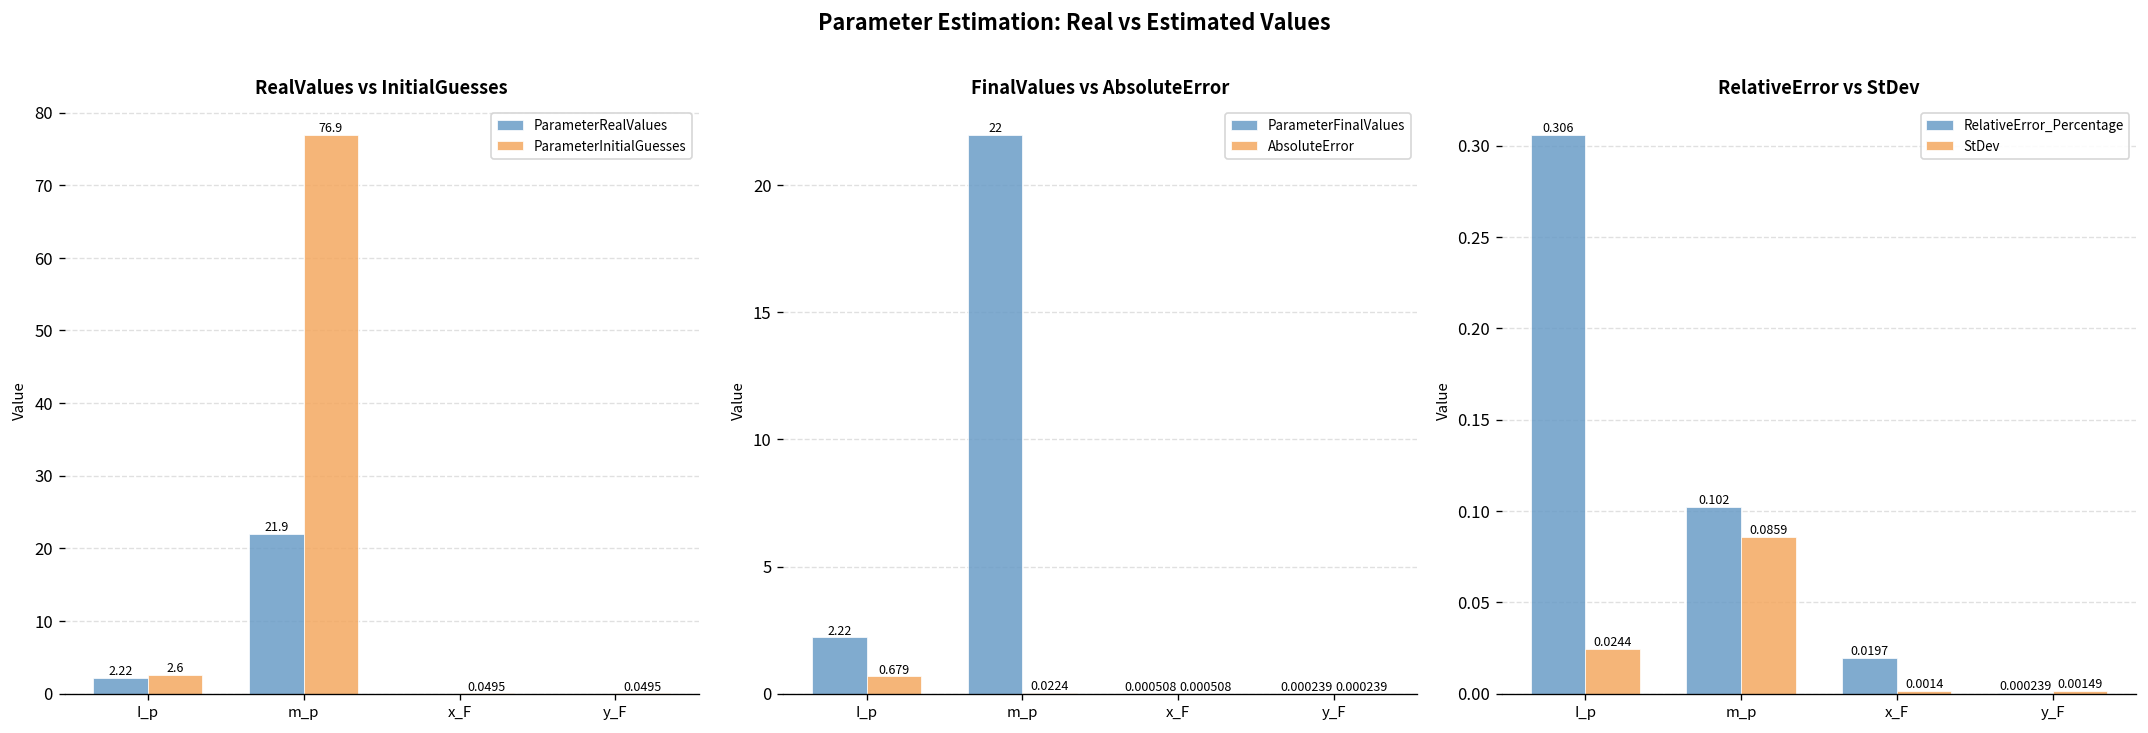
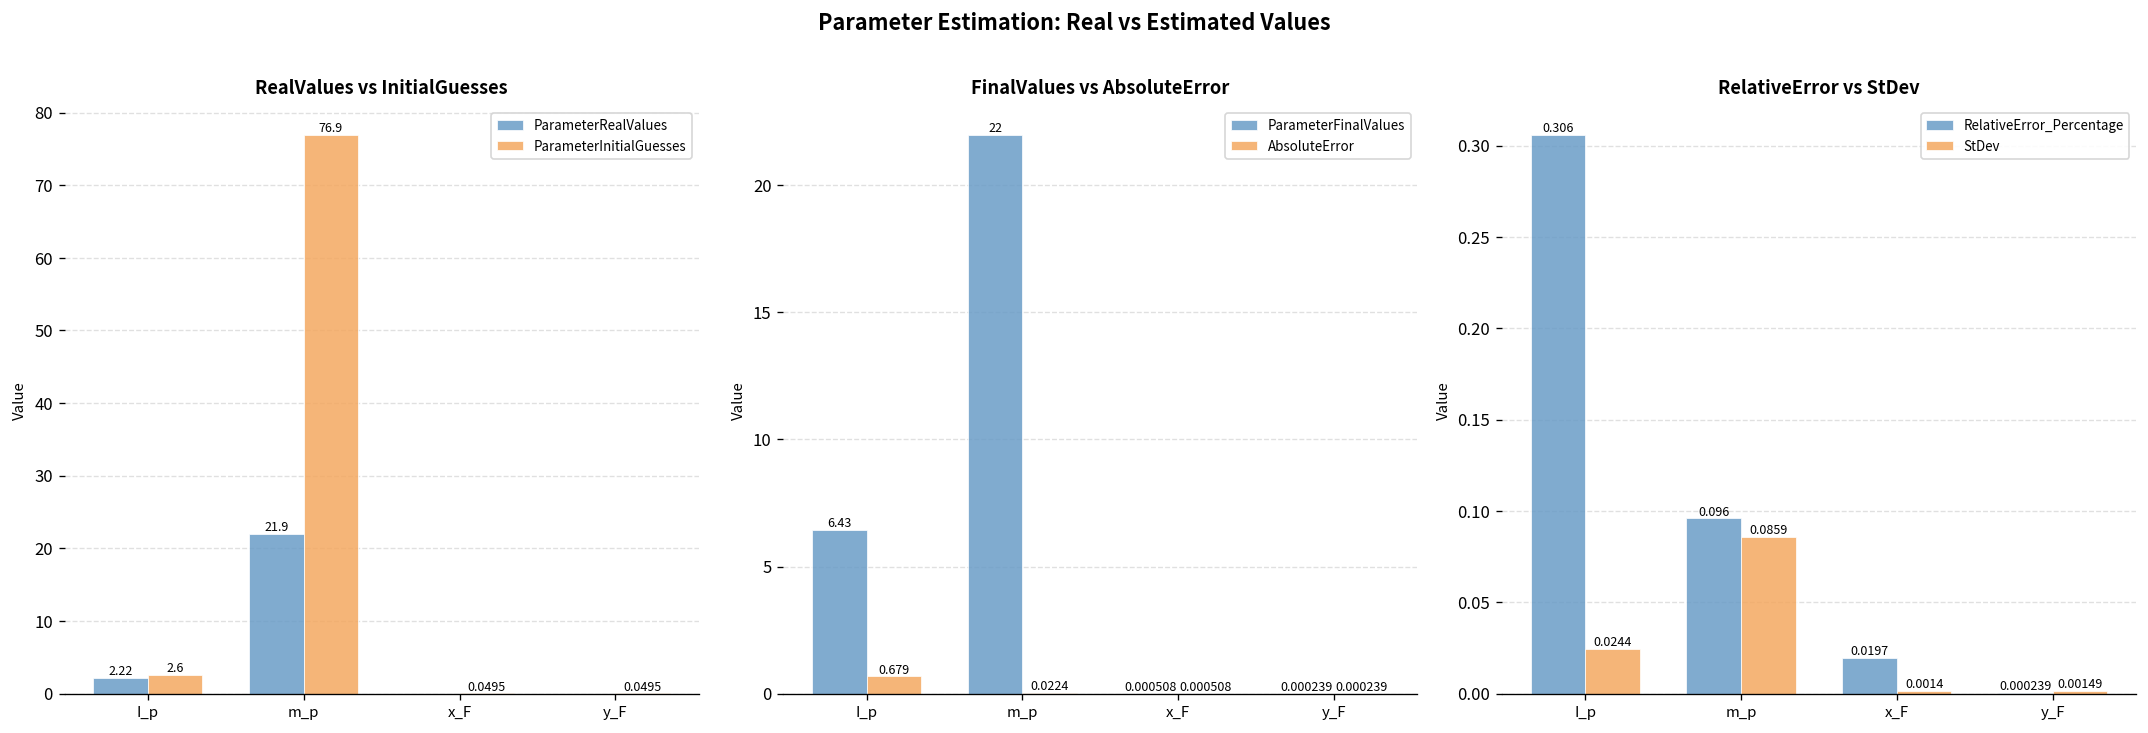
FinalValues vs AbsoluteError, ParameterFinalValues, I_p: 2.22 -> 6.43
RelativeError vs StDev, RelativeError_Percentage, m_p: 0.102 -> 0.096
